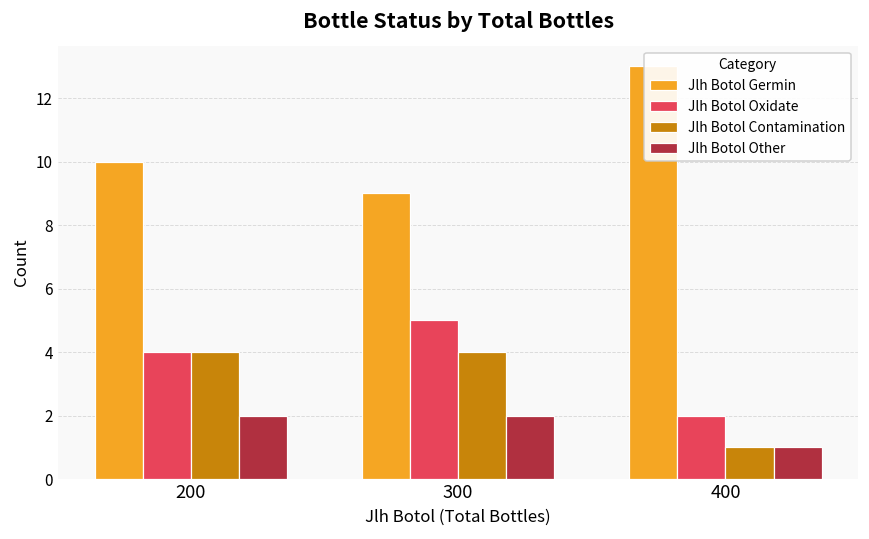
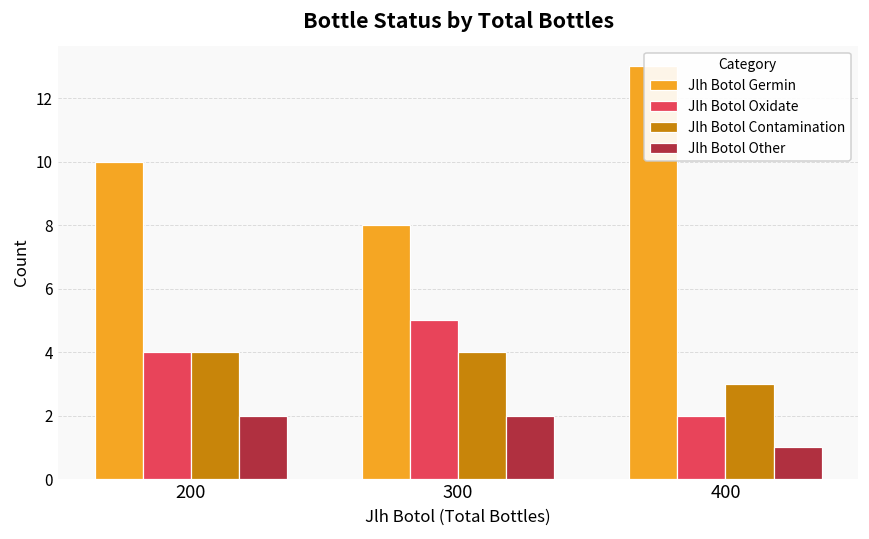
Jlh Botol Germin, 300: 9 -> 8
Jlh Botol Contamination, 400: 1 -> 3
